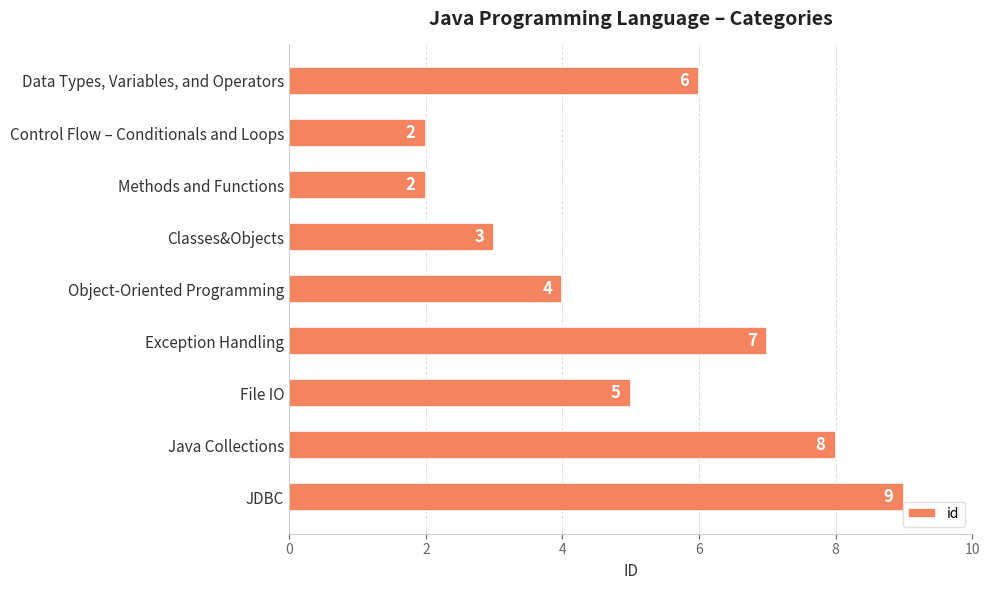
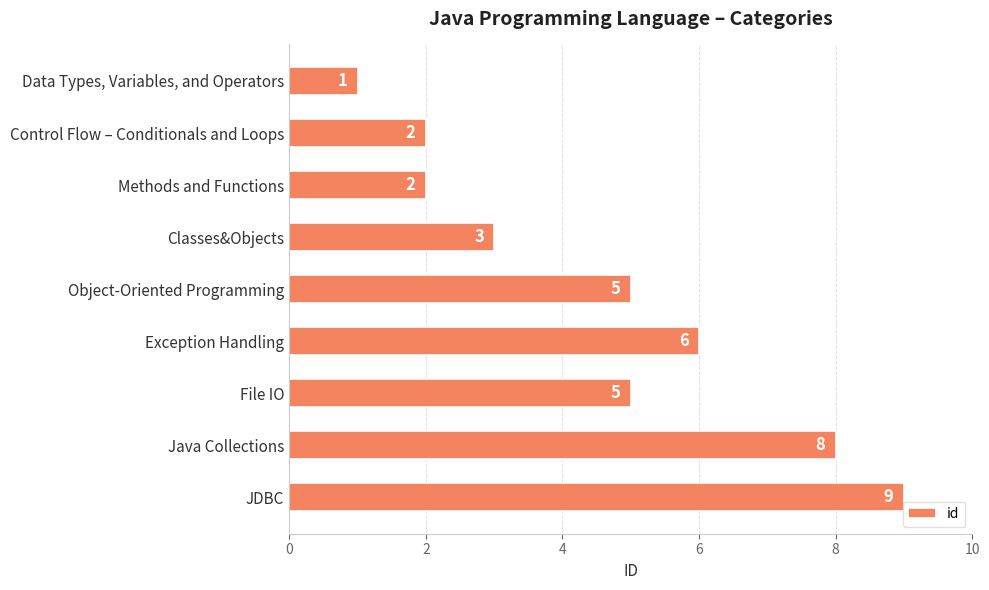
Data Types, Variables, and Operators: 6 -> 1
Object-Oriented Programming: 4 -> 5
Exception Handling: 7 -> 6
